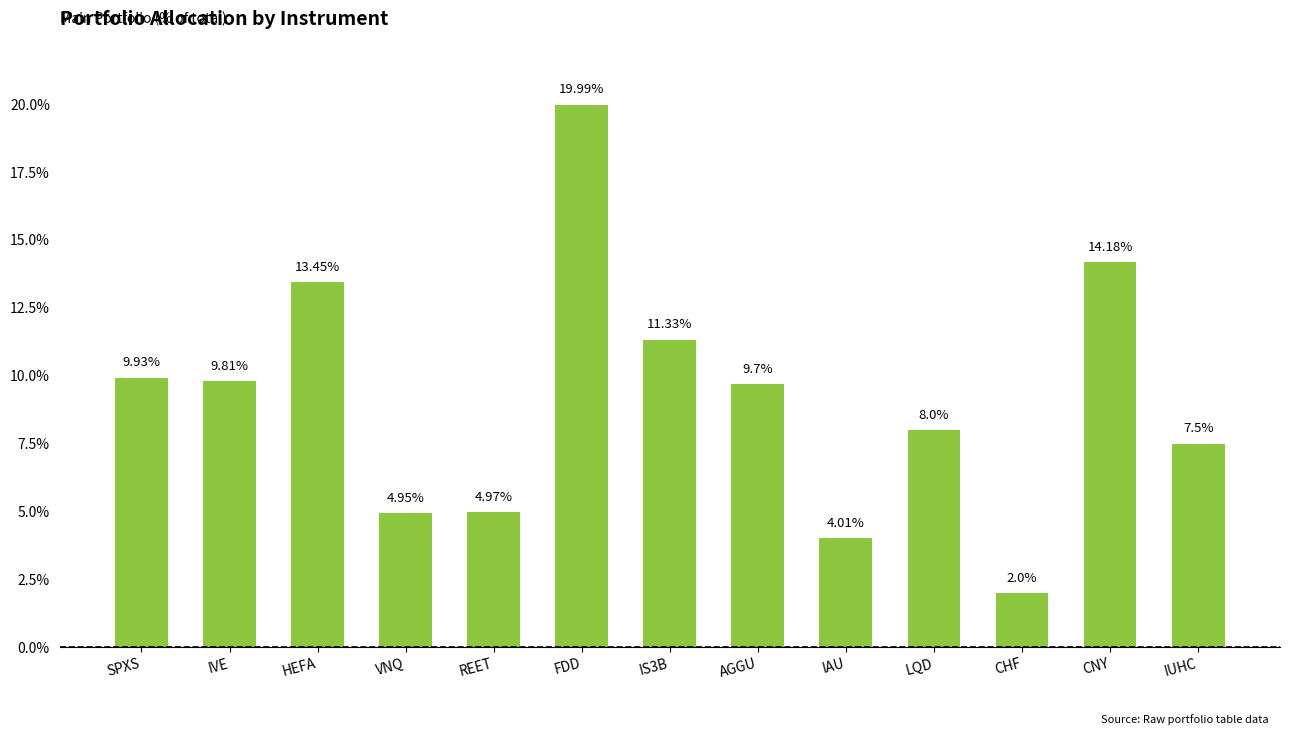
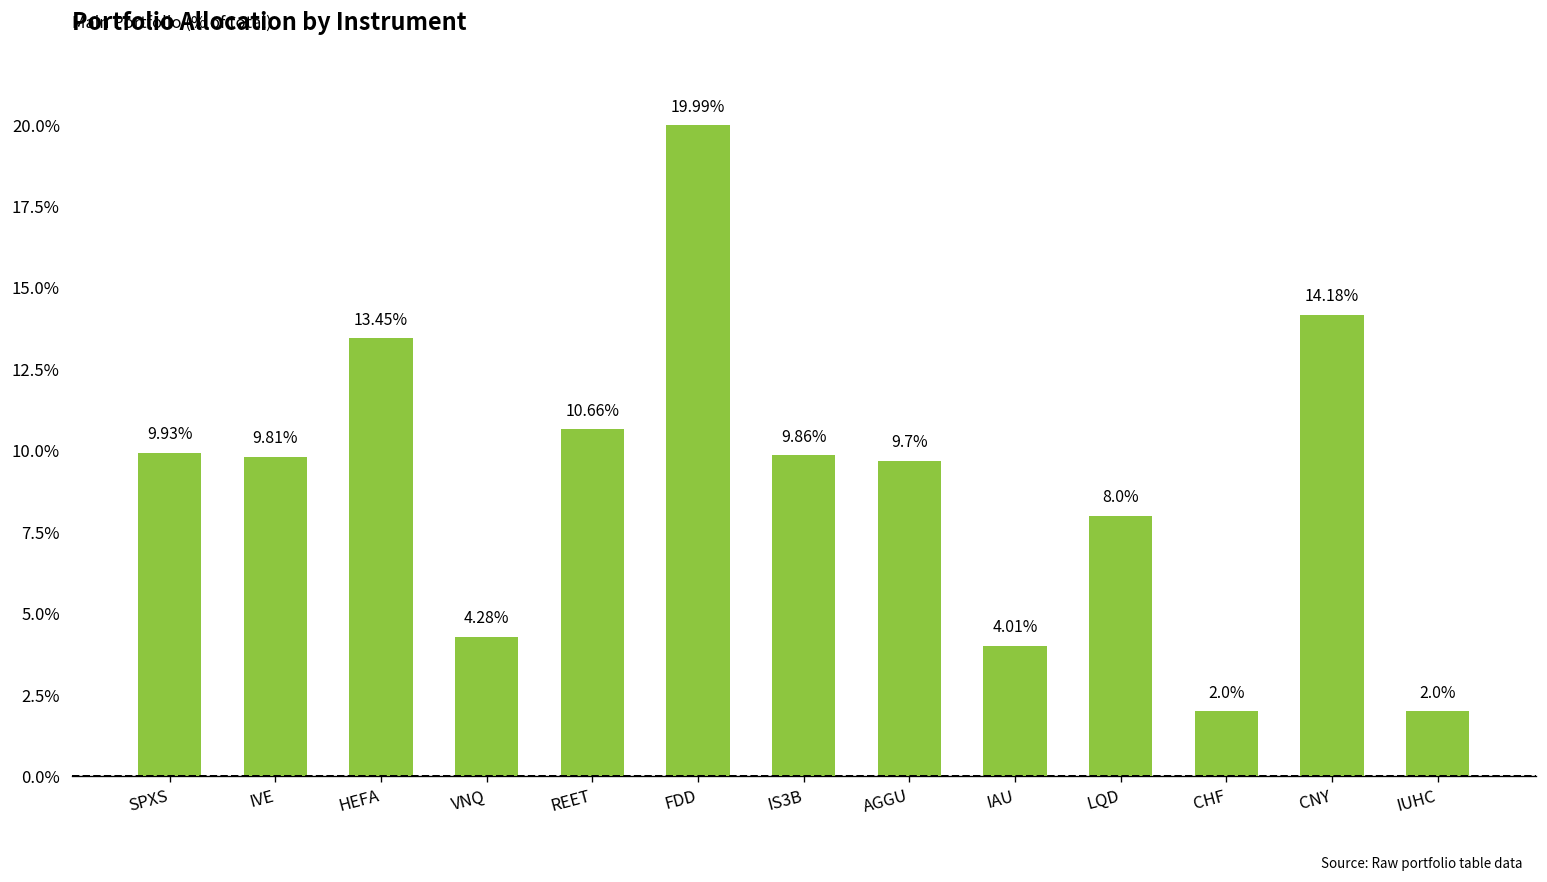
VNQ: 4.95% -> 4.28%
REET: 4.97% -> 10.66%
IS3B: 11.33% -> 9.86%
IUHC: 7.5% -> 2.0%
